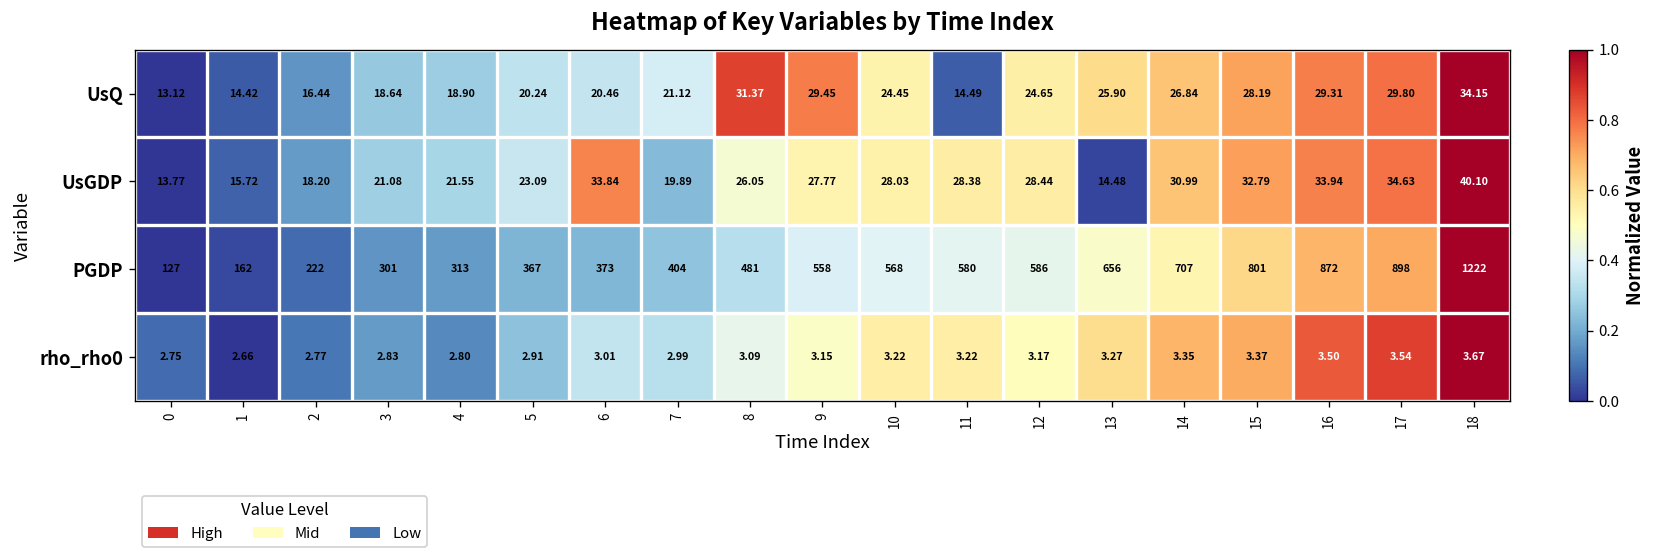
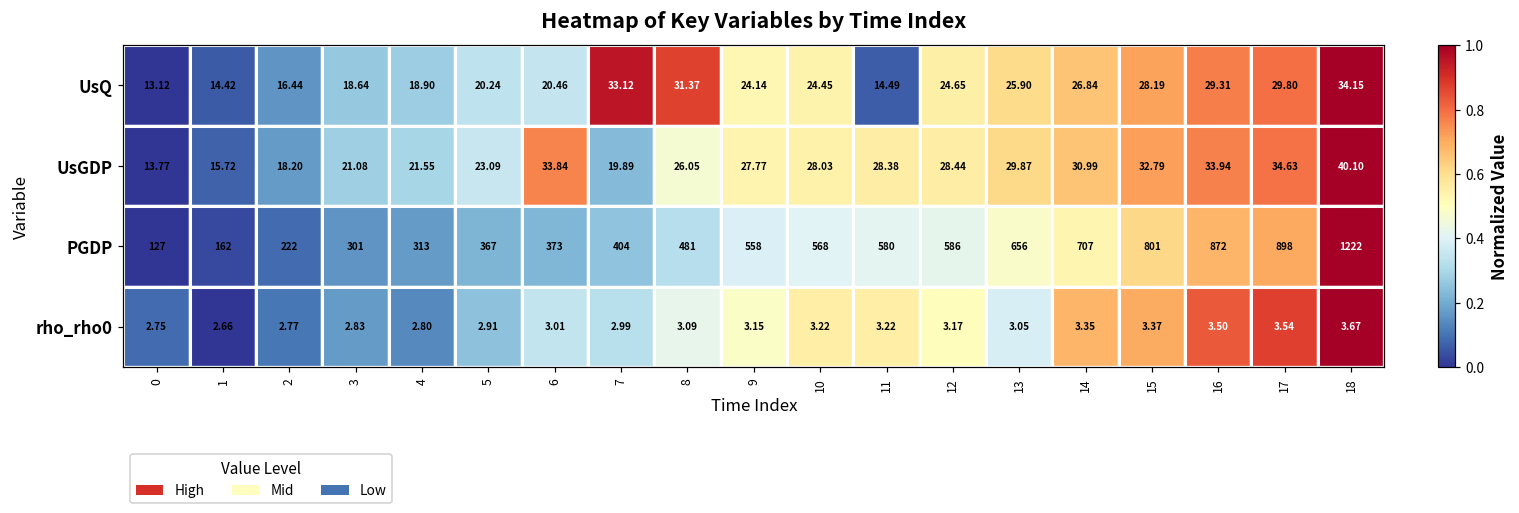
UsQ, 7: 21.12 -> 33.12
UsQ, 9: 29.45 -> 24.14
UsGDP, 13: 14.48 -> 29.87
rho_rho0, 13: 3.27 -> 3.05
